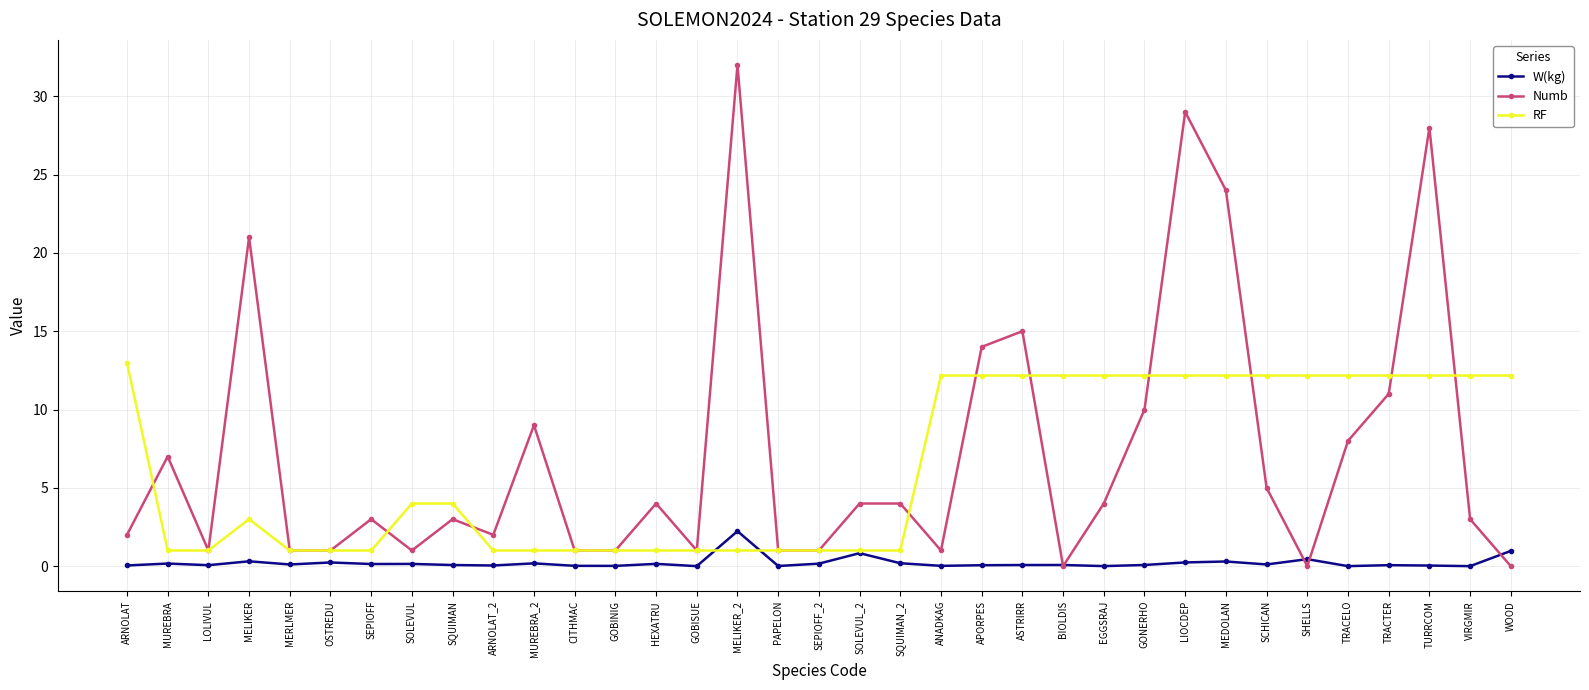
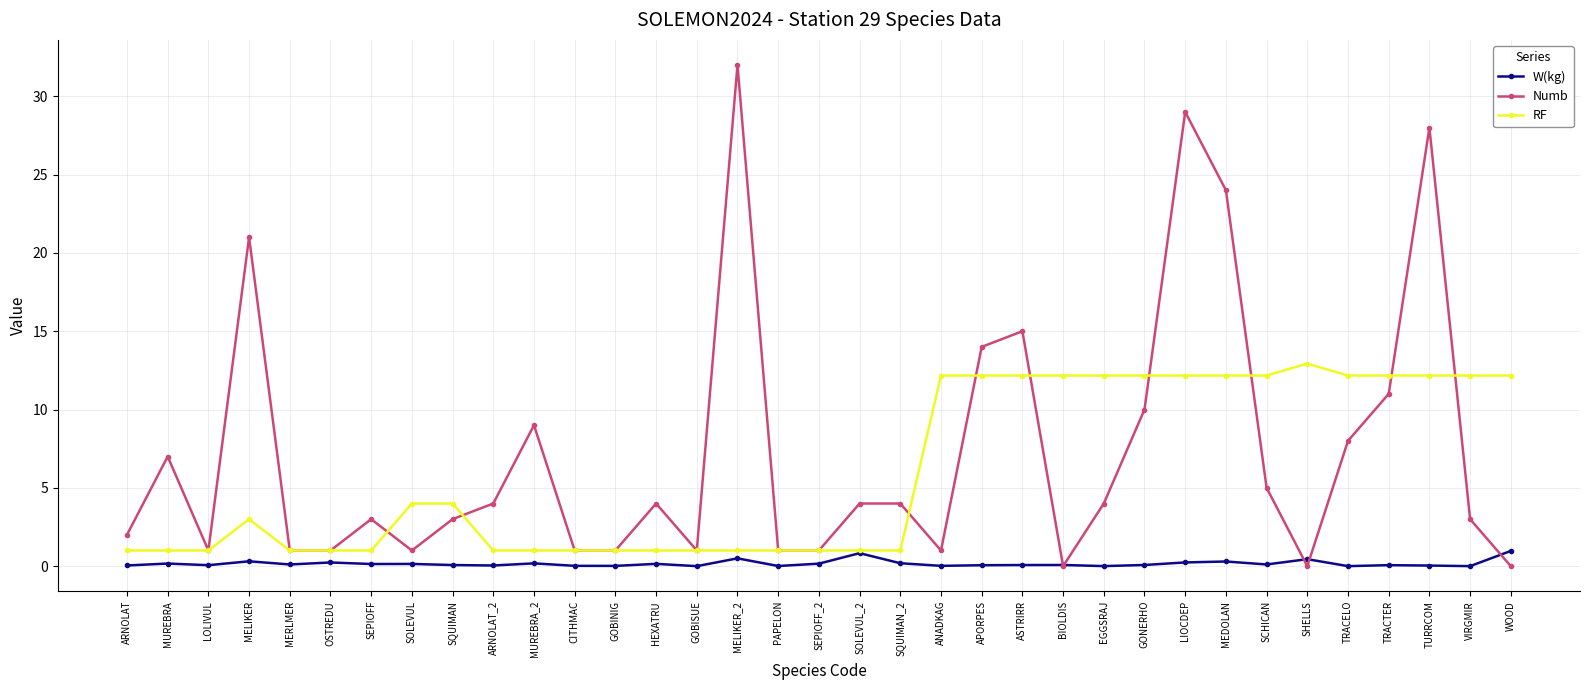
RF, ARNOLAT: 13 -> 1
Numb, ARNOLAT_2: 2 -> 4
W(kg), MELIKER_2: 2.2 -> 0.5
RF, SHELLS: 12.2 -> 12.9
